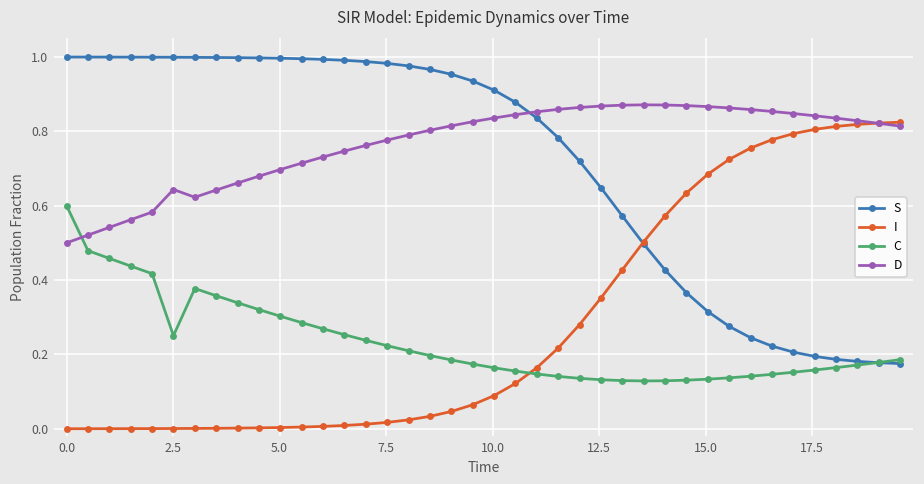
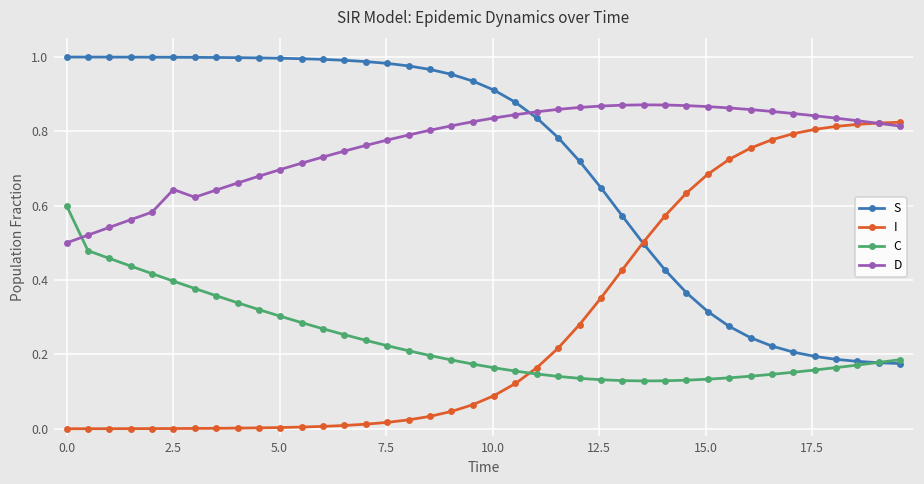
C, 2.5: 0.25 -> 0.40
